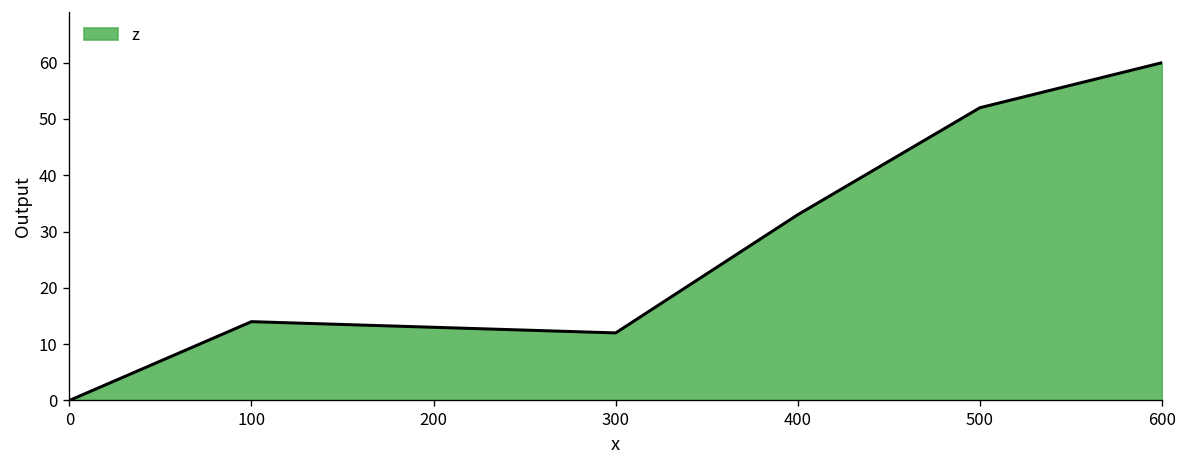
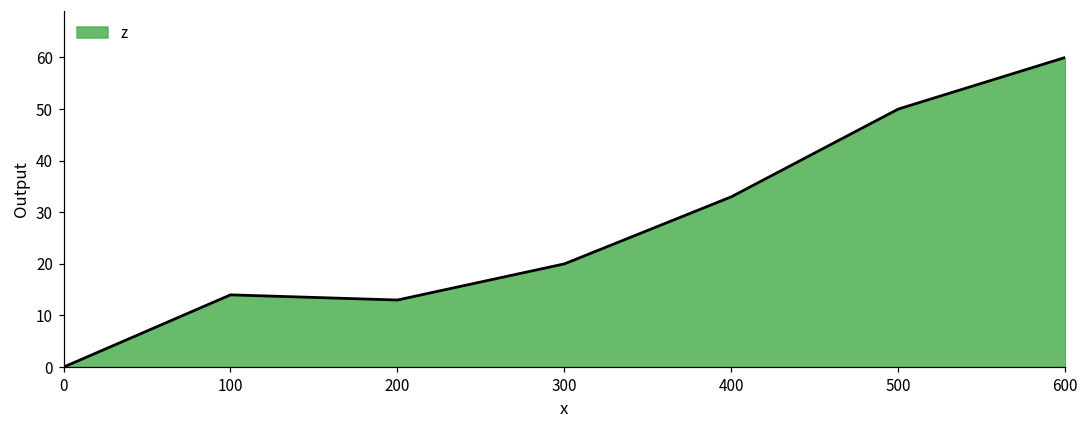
300: 12 -> 20
500: 52 -> 50
